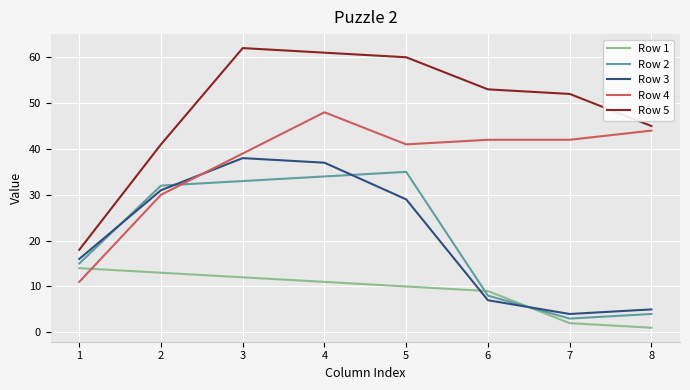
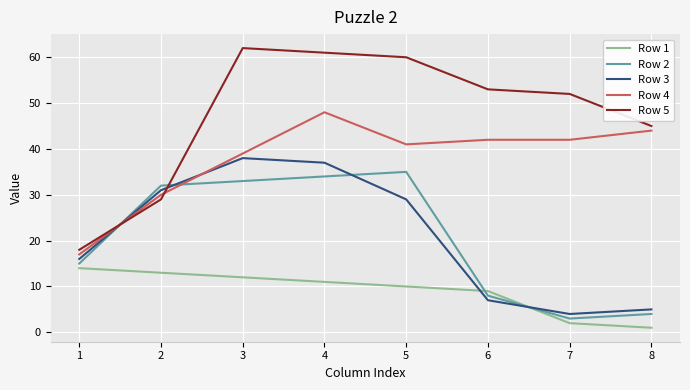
Row 4, 1: 11 -> 17
Row 5, 2: 41 -> 29
